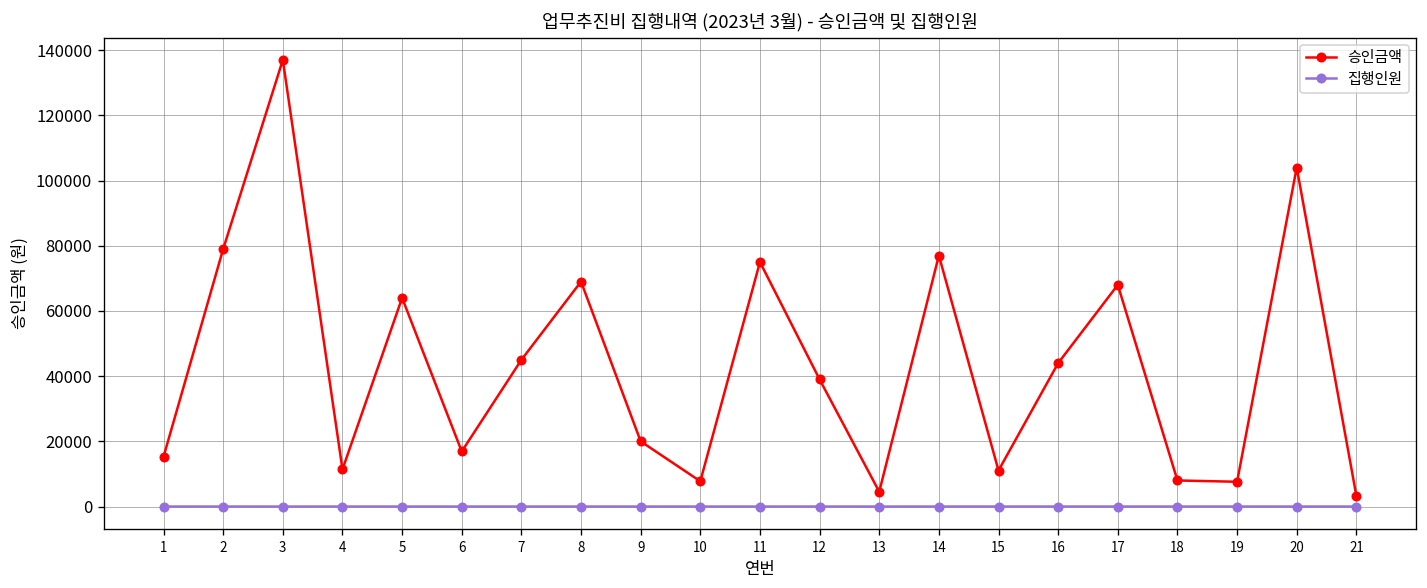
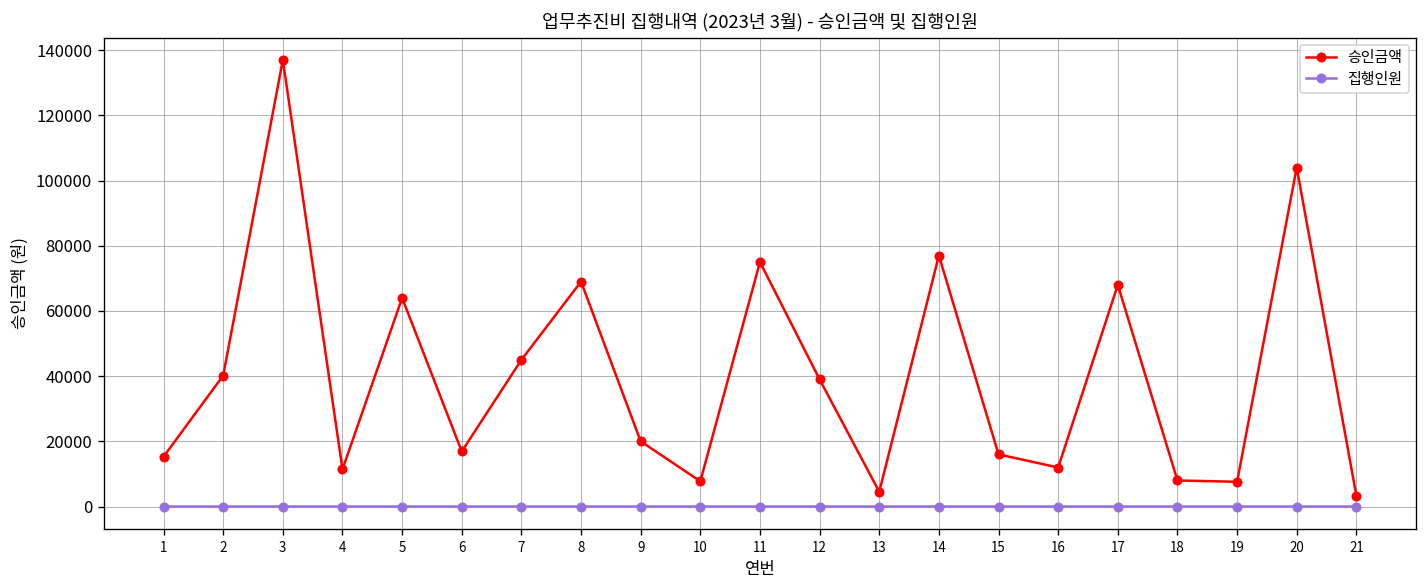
승인금액, 2: 79000 -> 40000
승인금액, 15: 11000 -> 16000
승인금액, 16: 44000 -> 12000
